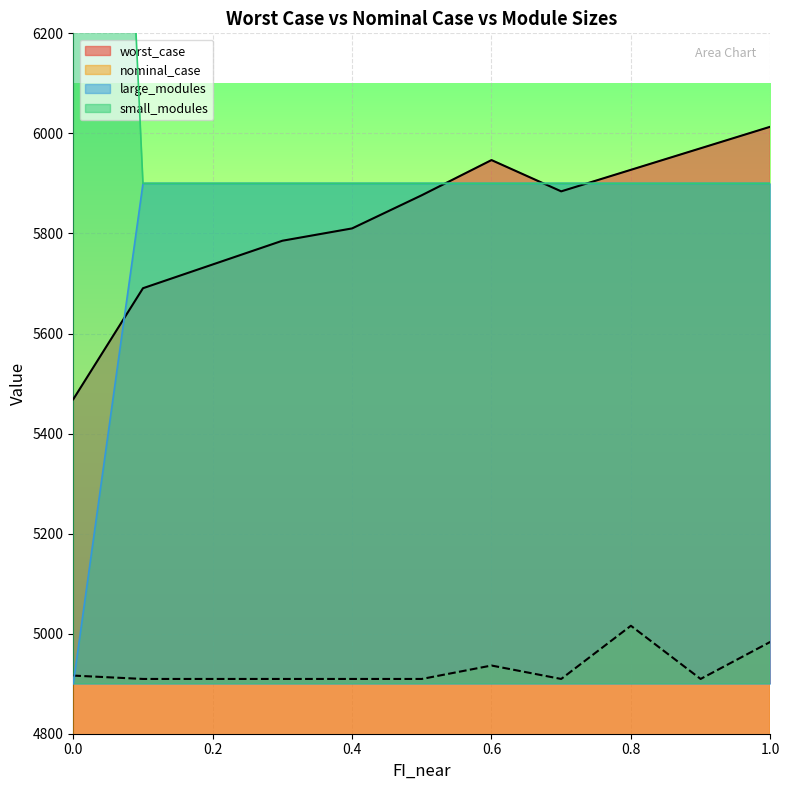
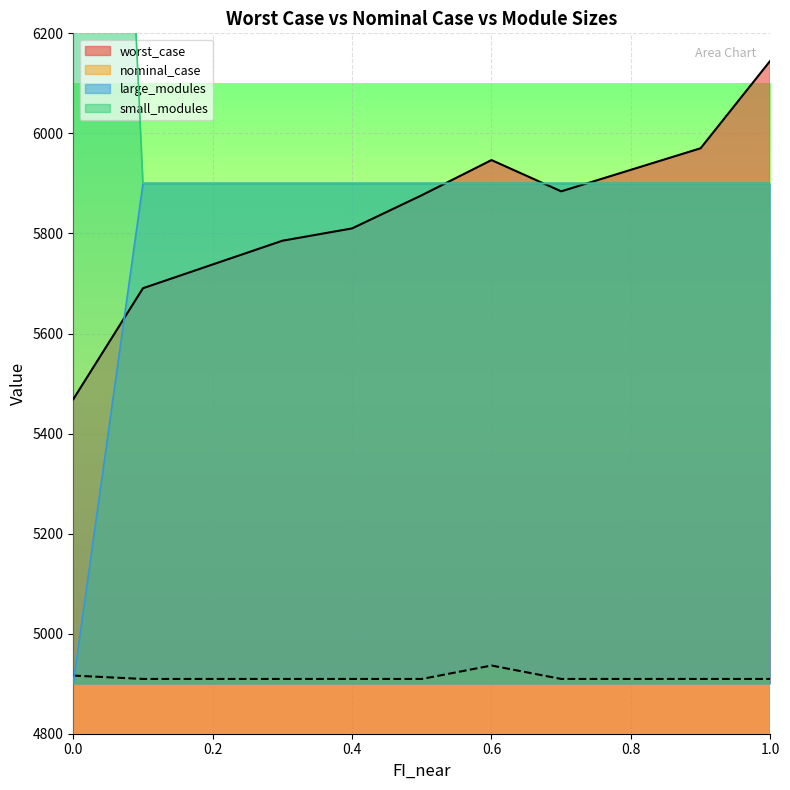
nominal_case, 0.8: 5020 -> 4910
worst_case, 1.0: 6010 -> 6150
nominal_case, 1.0: 4980 -> 4910
